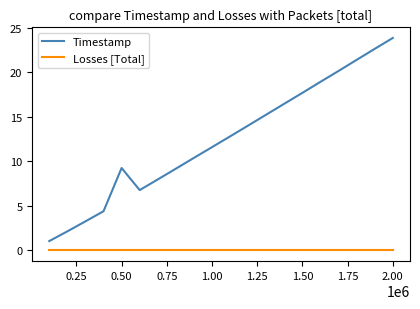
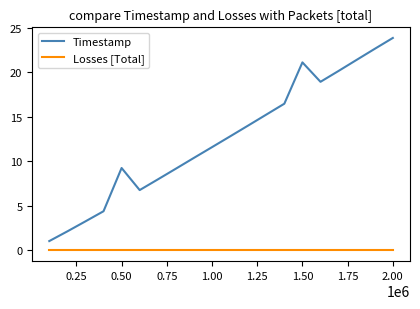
Timestamp, 1.50: 18 -> 21
